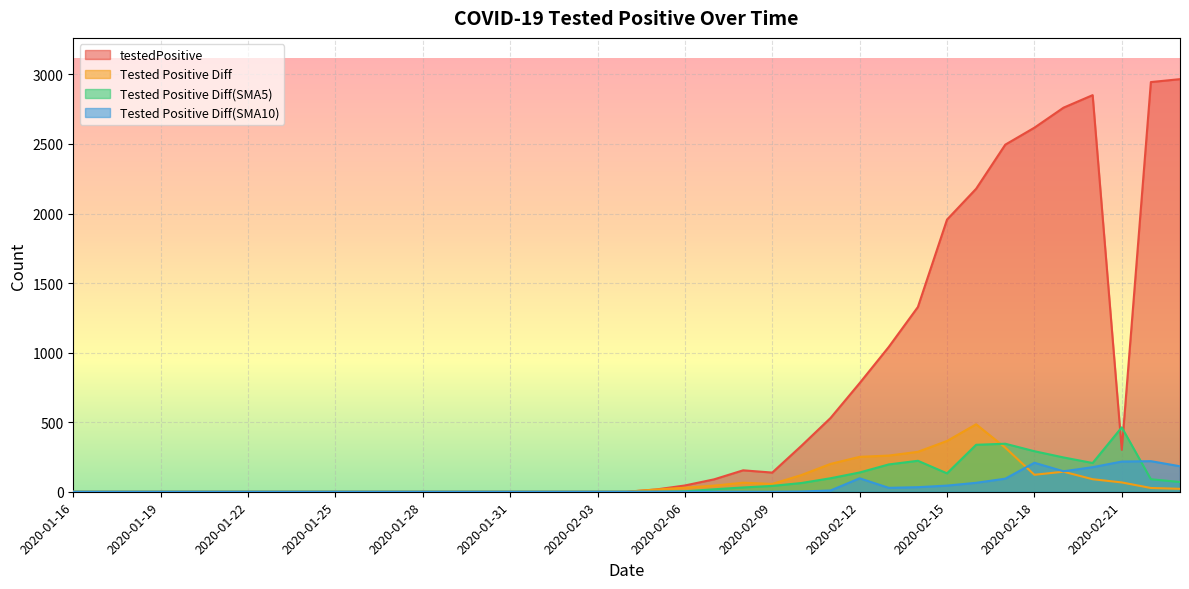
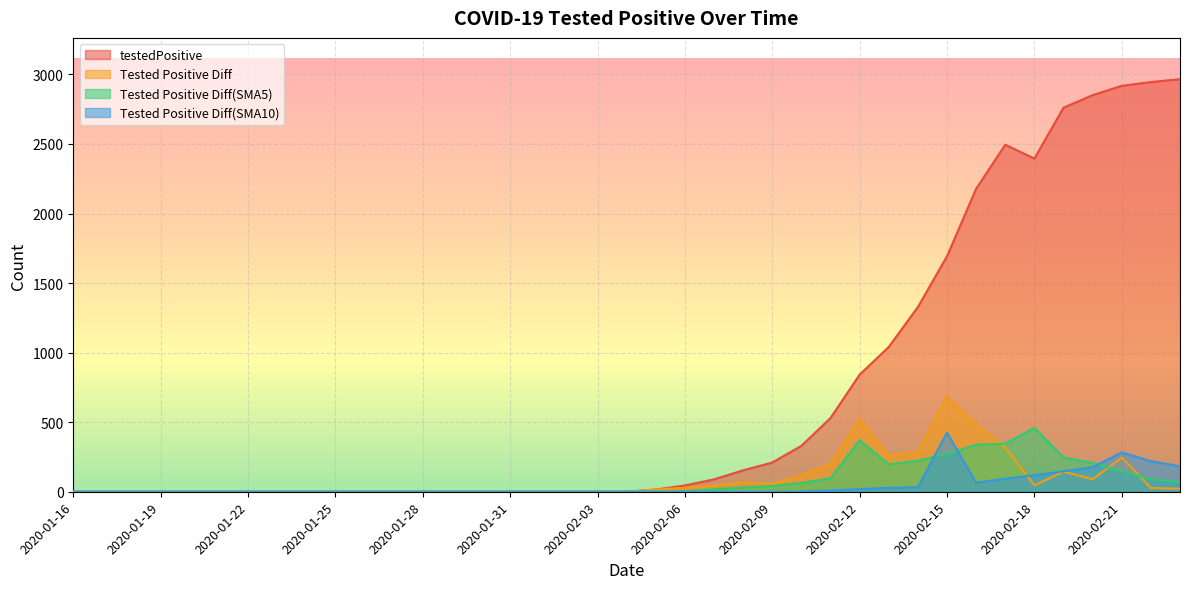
testedPositive, 2020-02-09: 140 -> 210
testedPositive, 2020-02-12: 780 -> 840
Tested Positive Diff, 2020-02-12: 250 -> 520
Tested Positive Diff(SMA5), 2020-02-12: 140 -> 370
Tested Positive Diff(SMA10), 2020-02-12: 100 -> 20
testedPositive, 2020-02-15: 1960 -> 1690
Tested Positive Diff, 2020-02-15: 370 -> 690
Tested Positive Diff(SMA5), 2020-02-15: 130 -> 270
Tested Positive Diff(SMA10), 2020-02-15: 40 -> 420
testedPositive, 2020-02-18: 2620 -> 2400
Tested Positive Diff, 2020-02-18: 120 -> 50
Tested Positive Diff(SMA5), 2020-02-18: 290 -> 460
Tested Positive Diff(SMA10), 2020-02-18: 210 -> 120
testedPositive, 2020-02-21: 300 -> 2920
Tested Positive Diff, 2020-02-21: 70 -> 250
Tested Positive Diff(SMA5), 2020-02-21: 460 -> 150
Tested Positive Diff(SMA10), 2020-02-21: 220 -> 280
